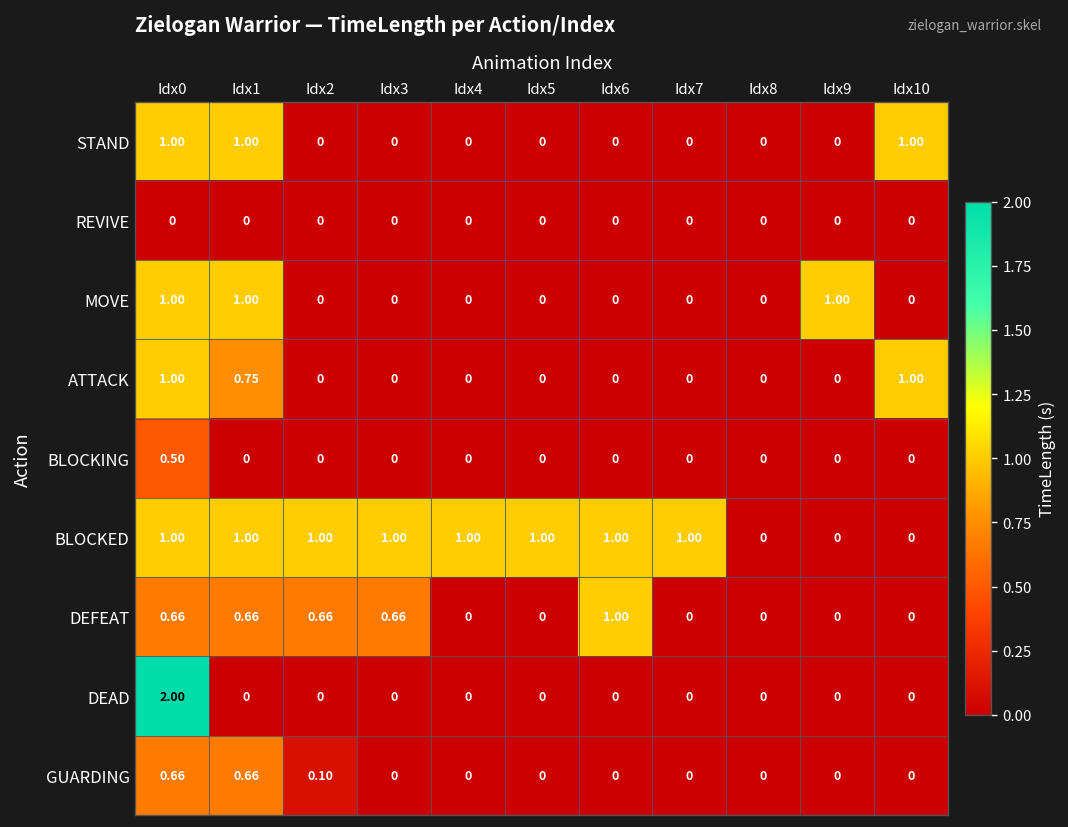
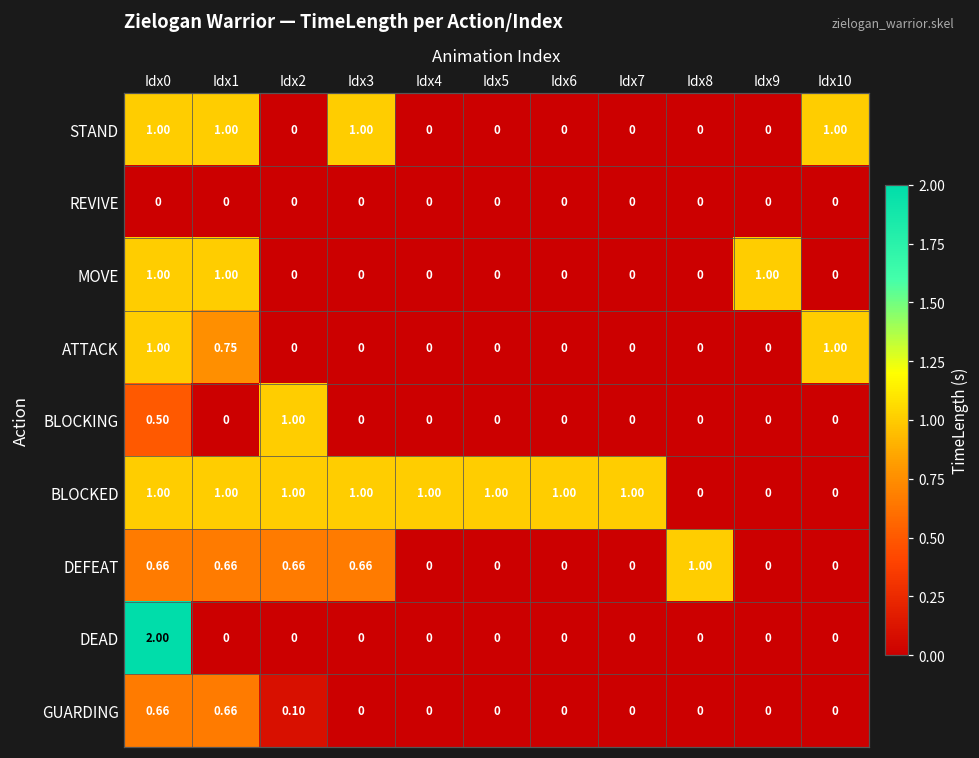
STAND, Idx3: 0 -> 1.00
BLOCKING, Idx2: 0 -> 1.00
DEFEAT, Idx6: 1.00 -> 0
DEFEAT, Idx8: 0 -> 1.00
